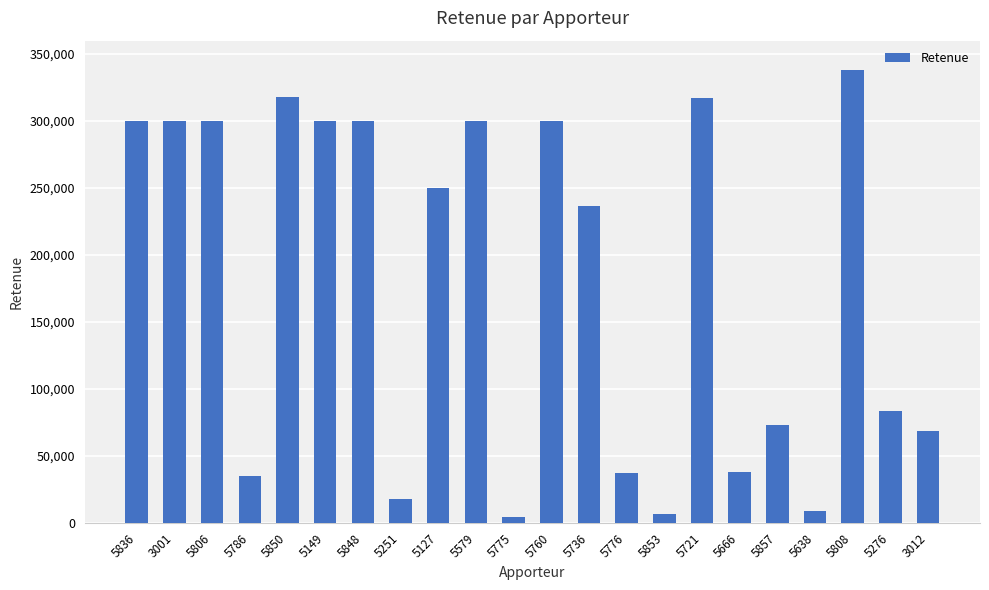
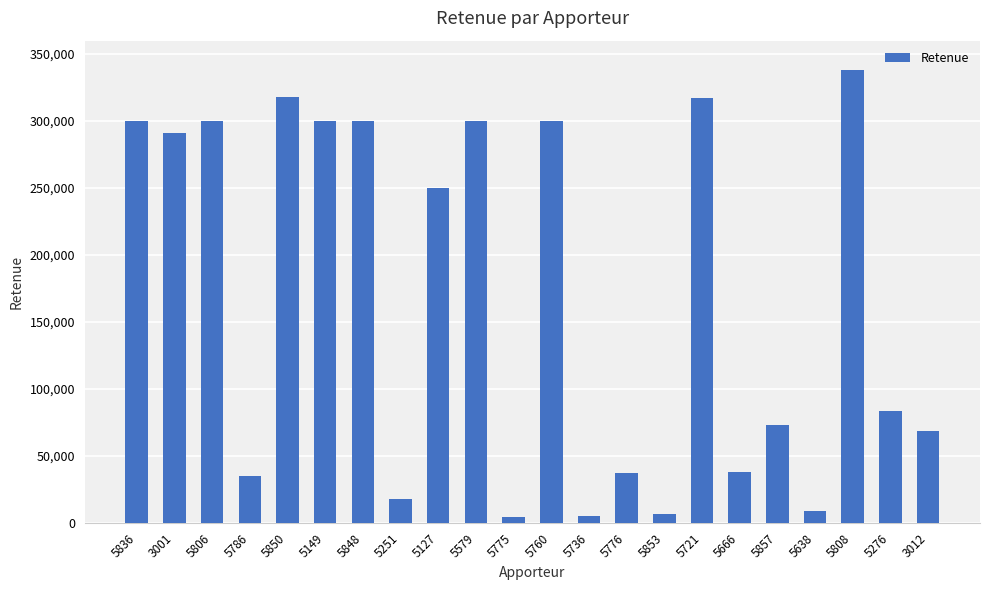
3001: 300,000 -> 291,000
5736: 237,000 -> 5,000
